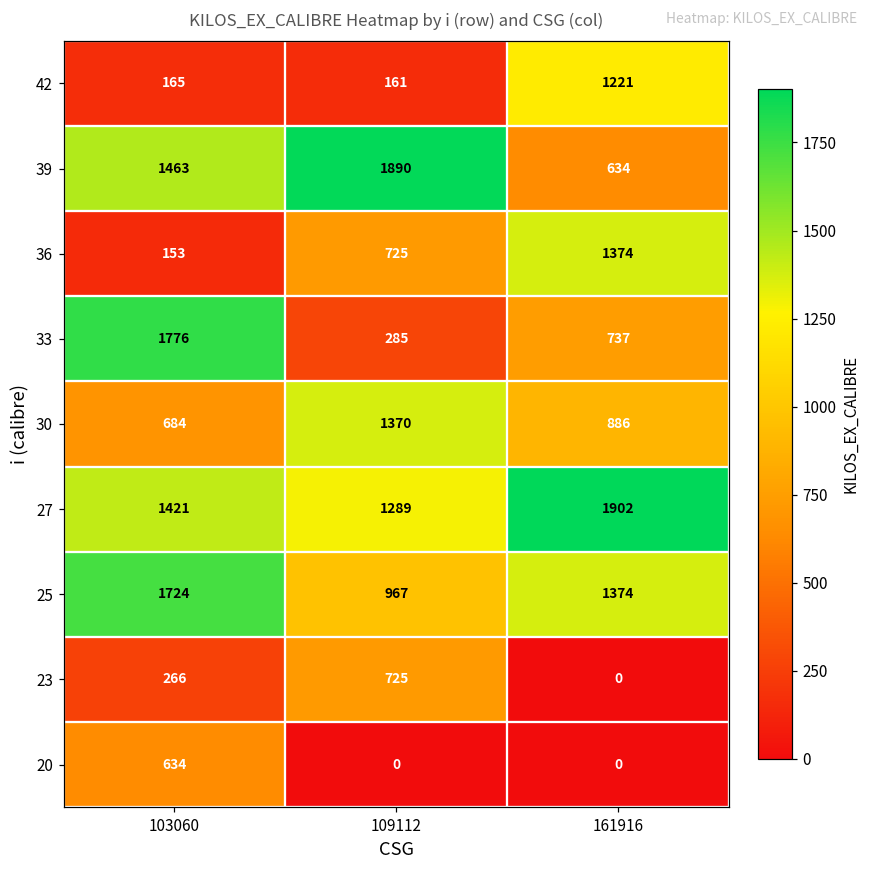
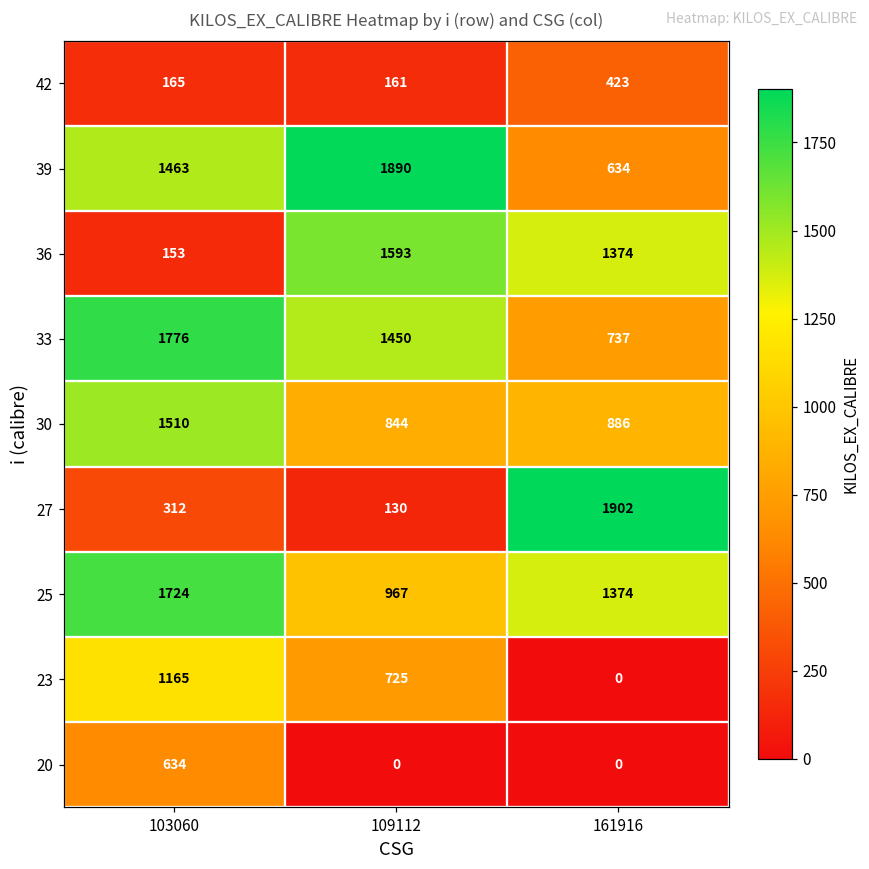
42, 161916: 1221 -> 423
36, 109112: 725 -> 1593
33, 109112: 285 -> 1450
30, 103060: 684 -> 1510
30, 109112: 1370 -> 844
27, 103060: 1421 -> 312
27, 109112: 1289 -> 130
23, 103060: 266 -> 1165
